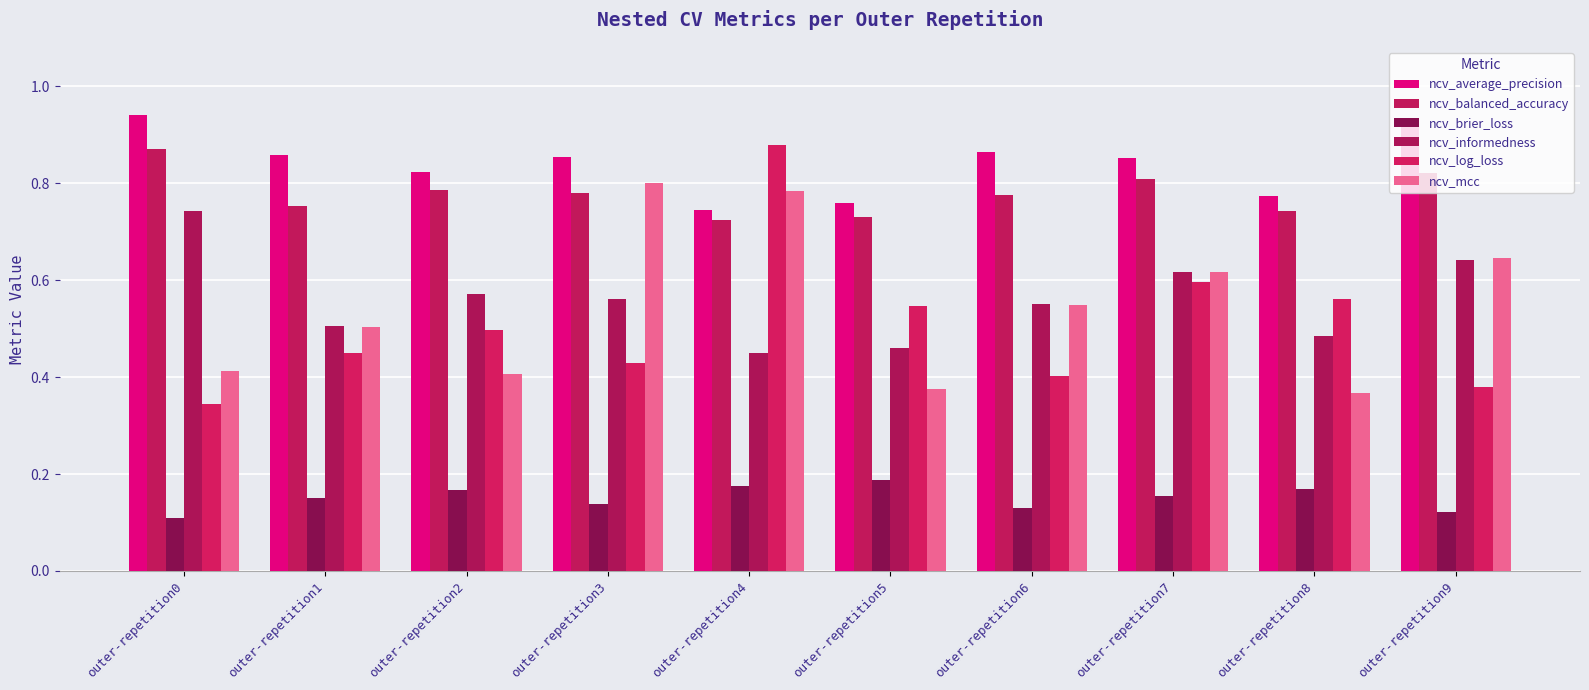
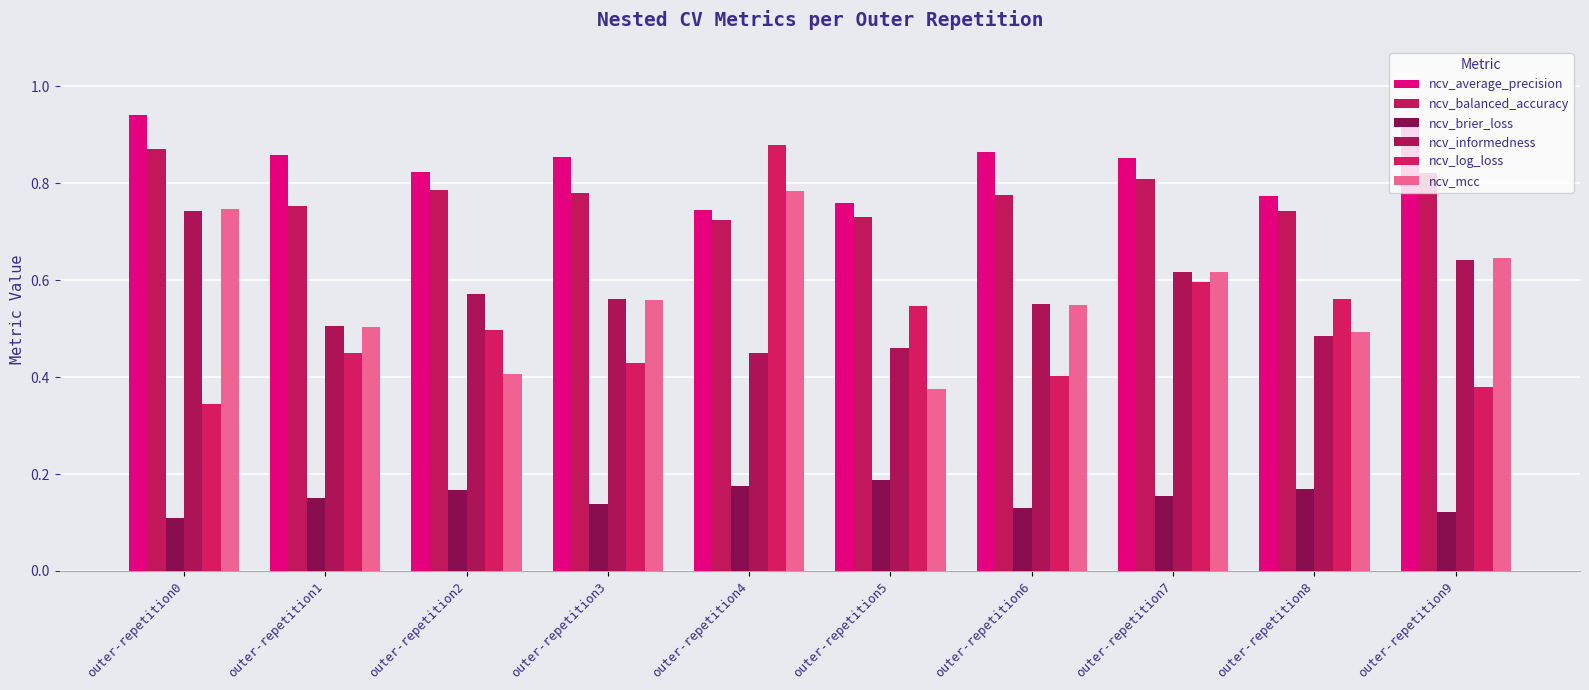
ncv_mcc, outer-repetition0: 0.41 -> 0.75
ncv_mcc, outer-repetition3: 0.80 -> 0.56
ncv_mcc, outer-repetition8: 0.37 -> 0.49
